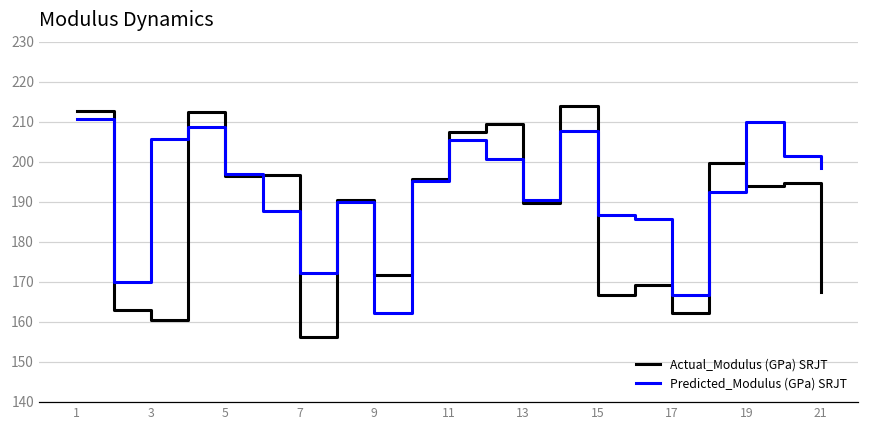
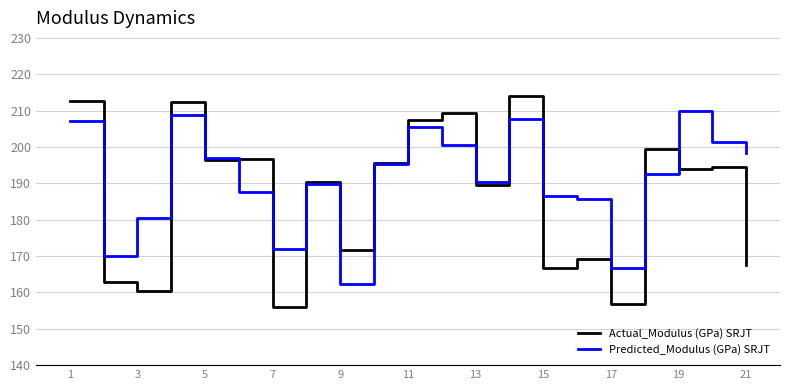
Predicted_Modulus (GPa) SRJT, 1: 211 -> 207
Predicted_Modulus (GPa) SRJT, 3: 206 -> 180
Actual_Modulus (GPa) SRJT, 17: 162 -> 157
